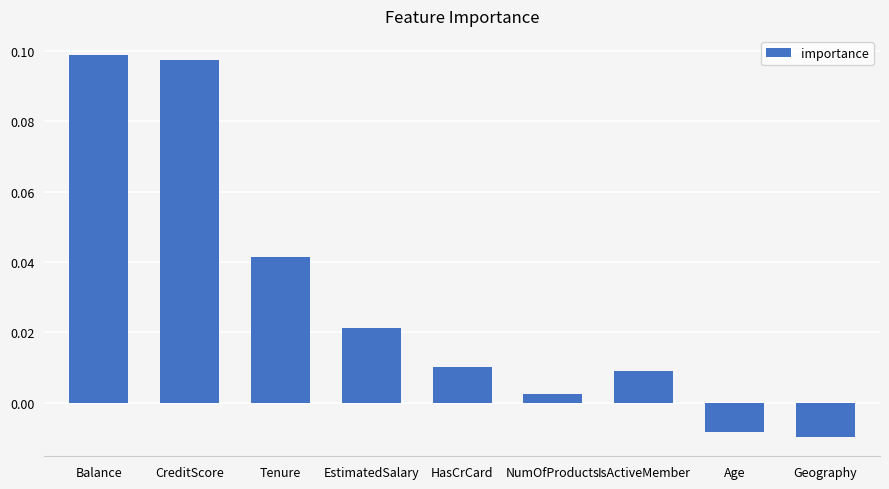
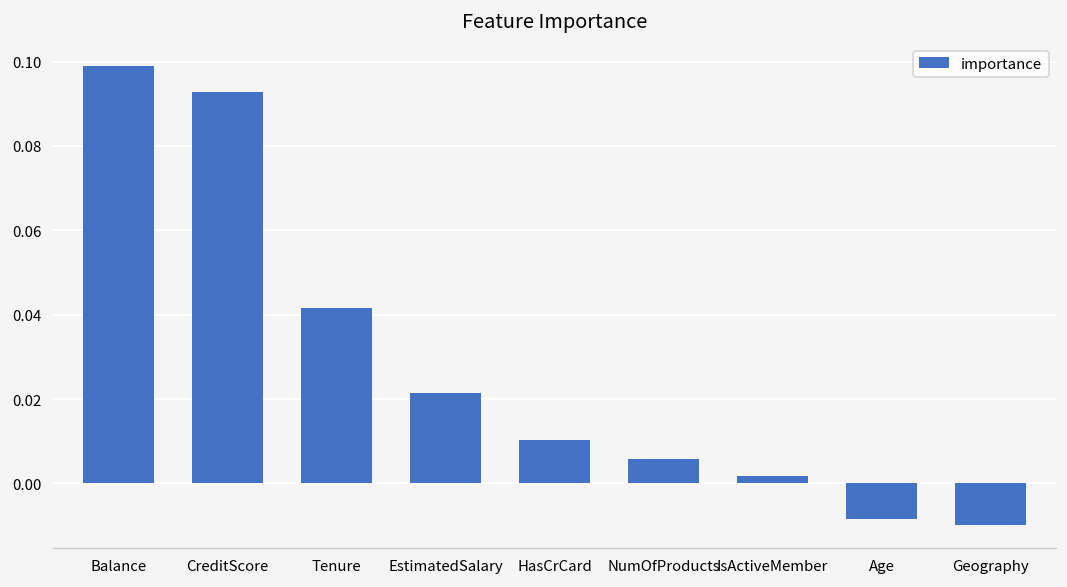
CreditScore: 0.098 -> 0.093
NumOfProducts: 0.003 -> 0.006
IsActiveMember: 0.009 -> 0.002
